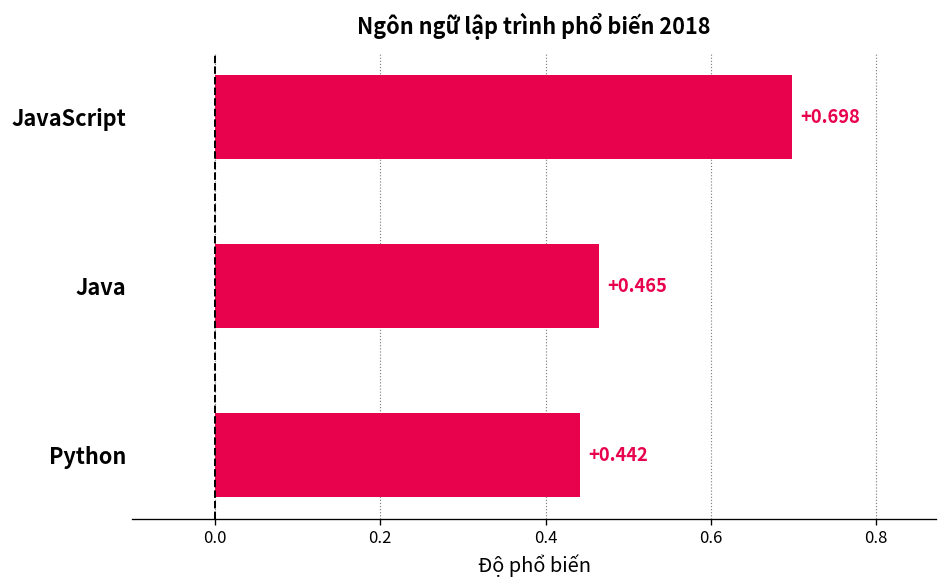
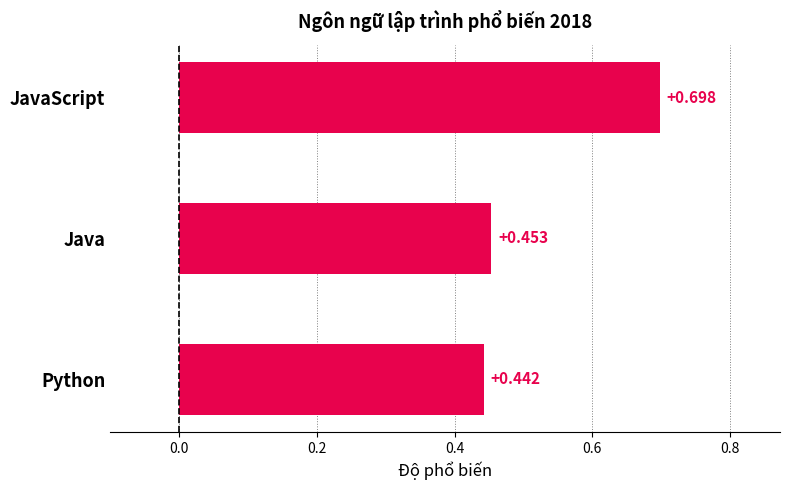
Java: +0.465 -> +0.453
